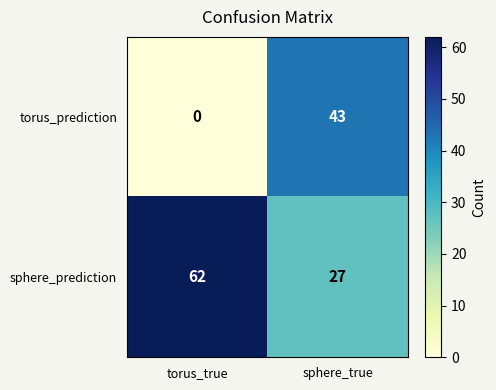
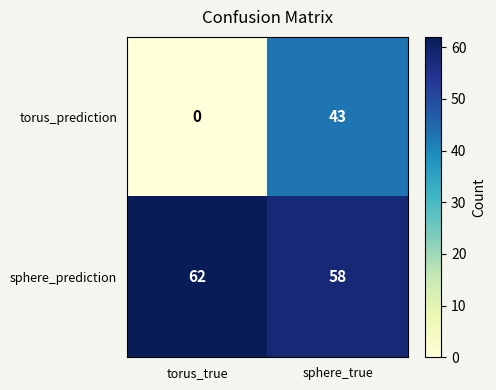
sphere_prediction, sphere_true: 27 -> 58
